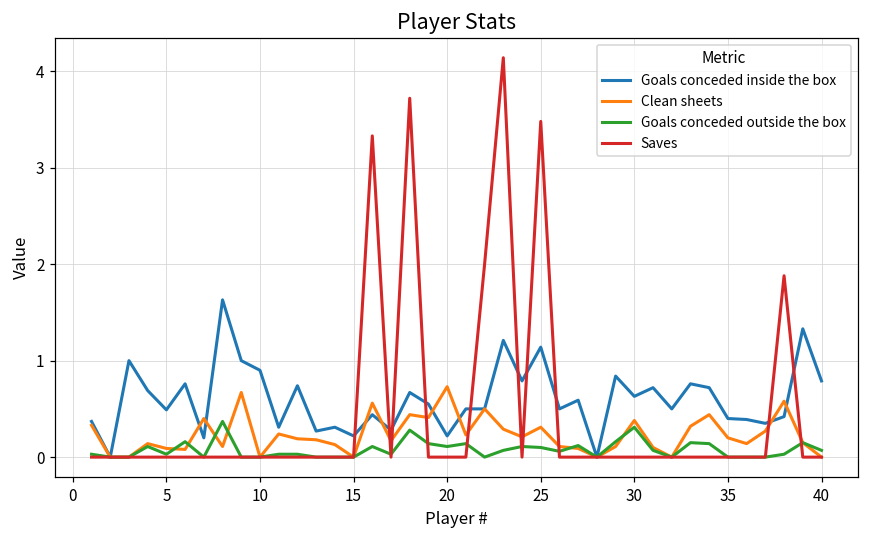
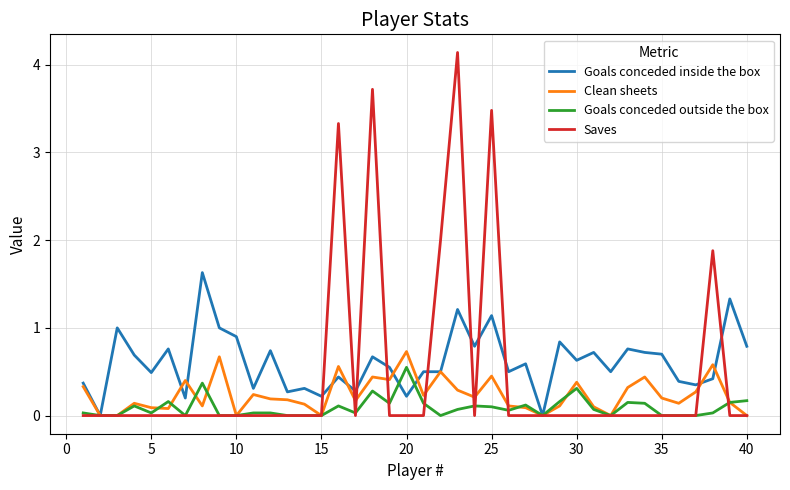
Goals conceded outside the box, 20: 0.1 -> 0.6
Clean sheets, 25: 0.3 -> 0.5
Goals conceded inside the box, 35: 0.4 -> 0.7
Goals conceded outside the box, 40: 0.1 -> 0.2
